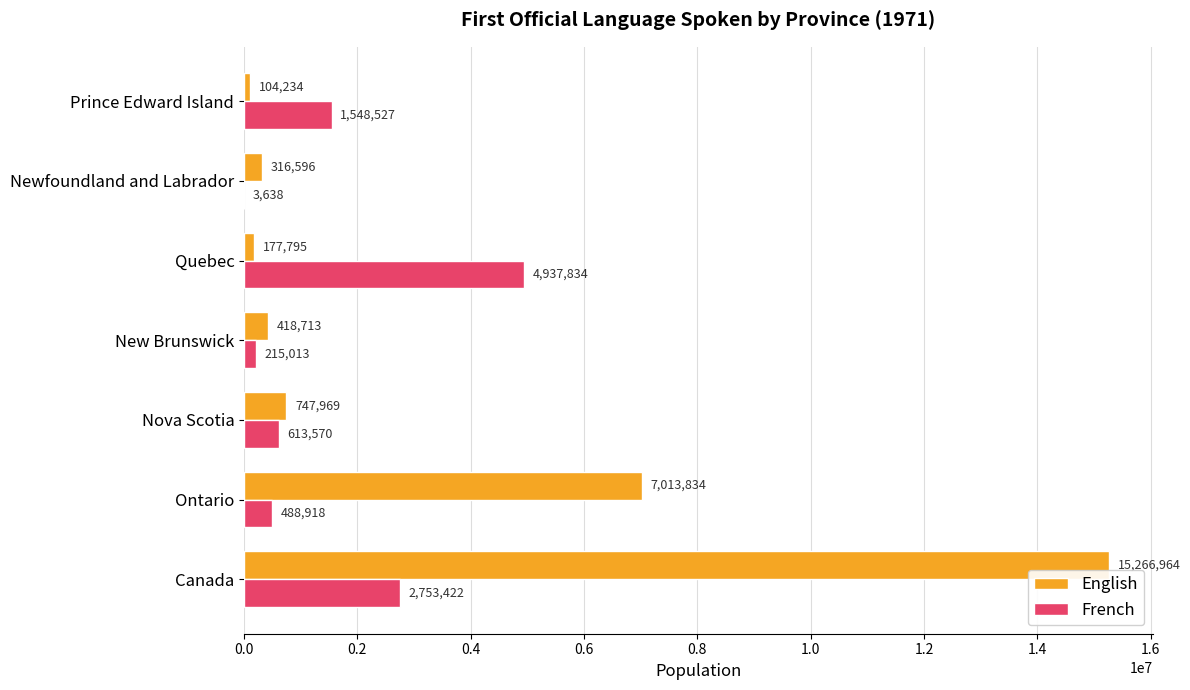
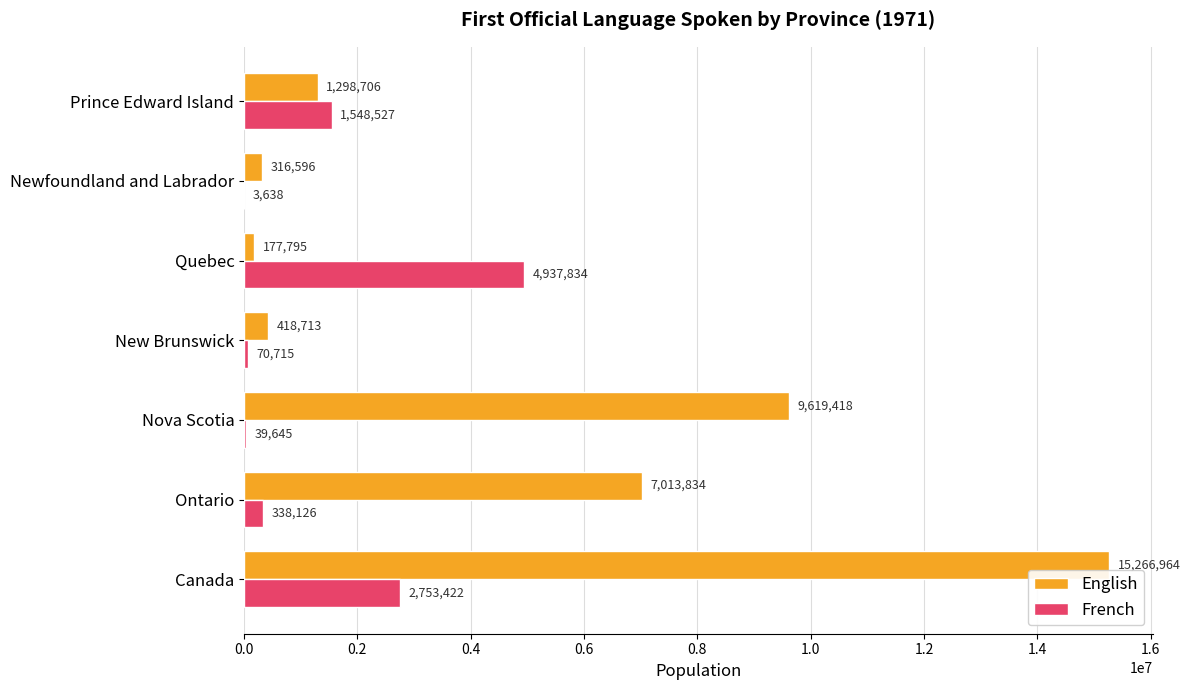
English, Prince Edward Island: 104,234 -> 1,298,706
French, New Brunswick: 215,013 -> 70,715
English, Nova Scotia: 747,969 -> 9,619,418
French, Nova Scotia: 613,570 -> 39,645
French, Ontario: 488,918 -> 338,126
